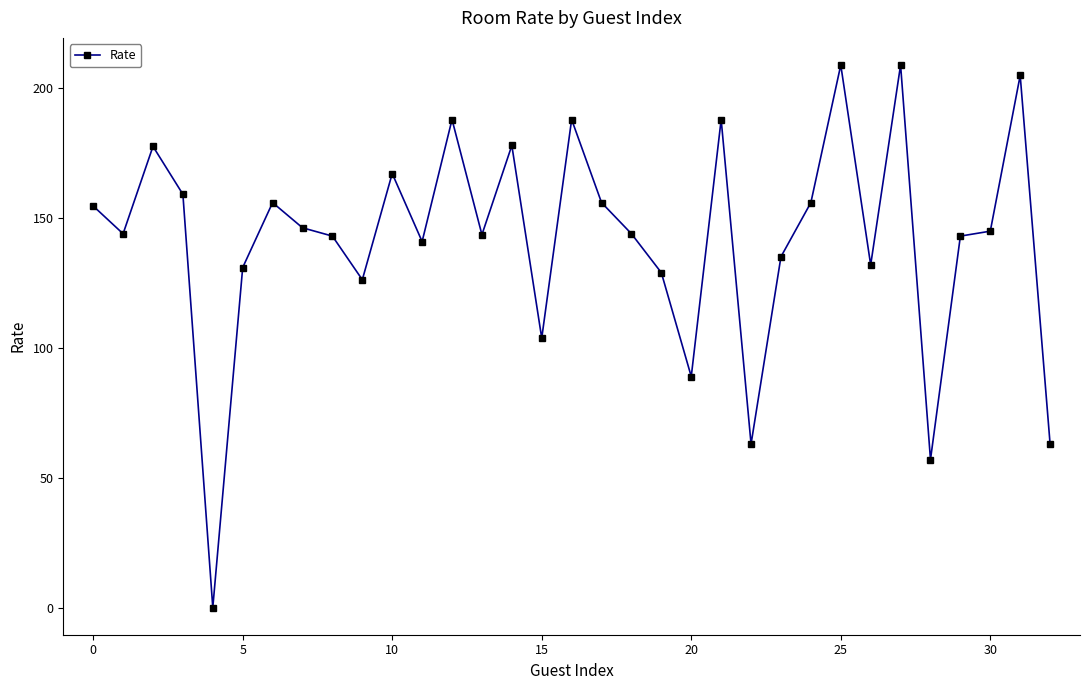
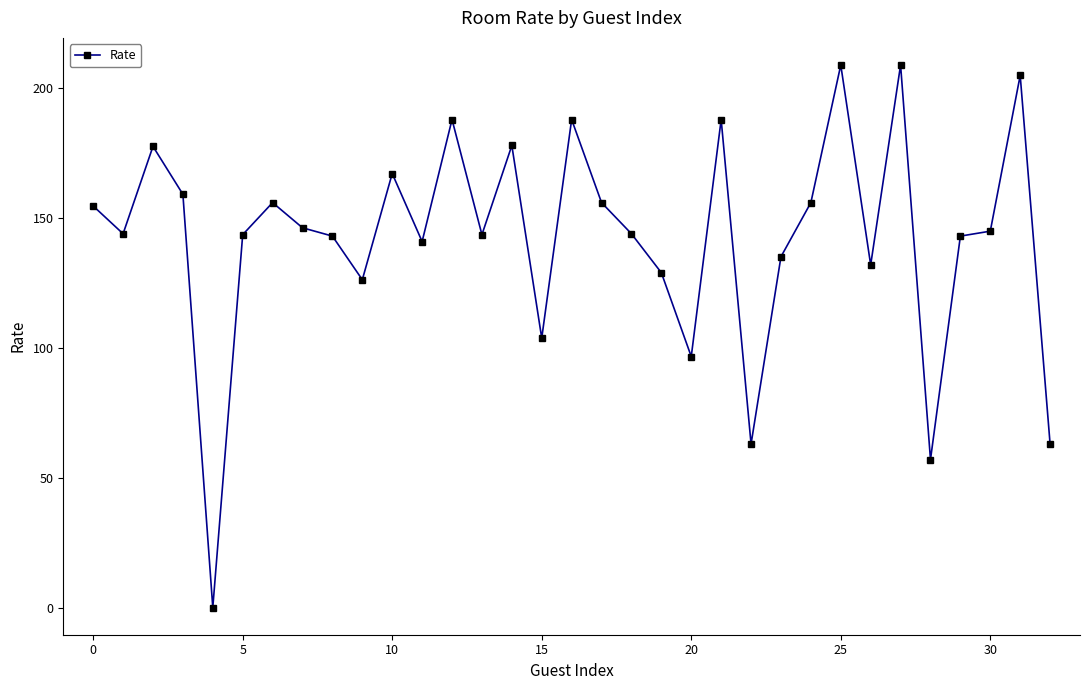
5: 131 -> 144
20: 89 -> 97
